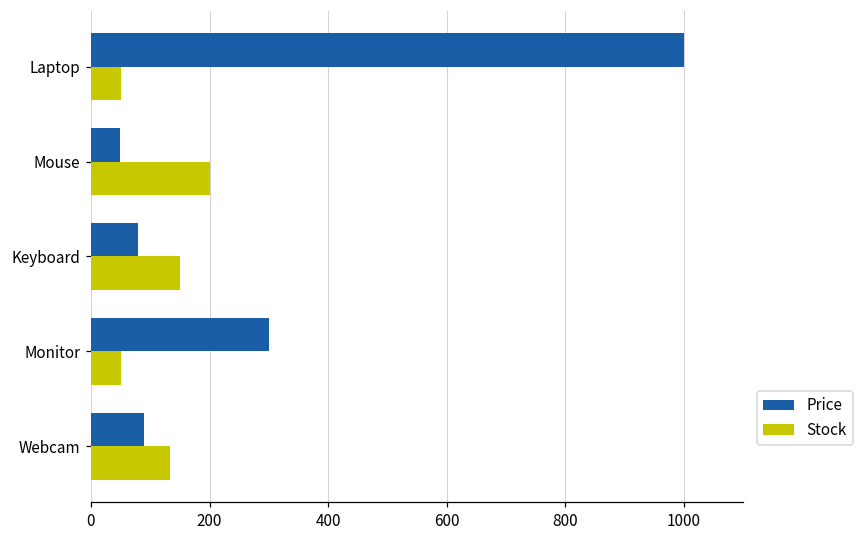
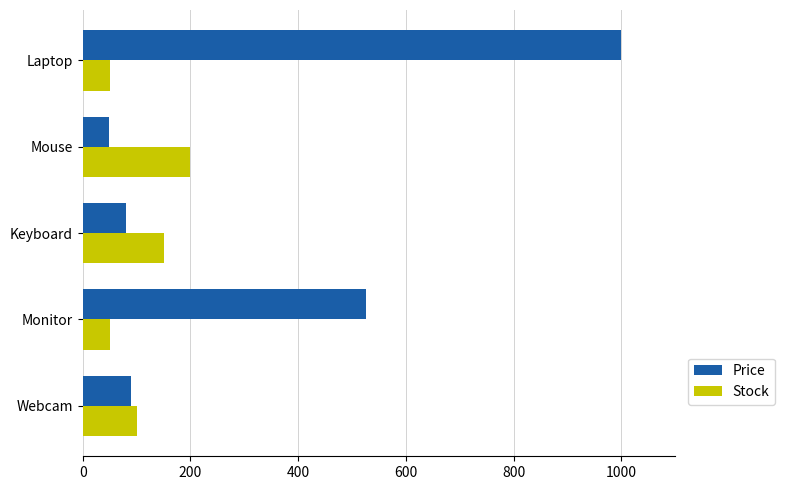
Price, Monitor: 300 -> 530
Stock, Webcam: 130 -> 100
